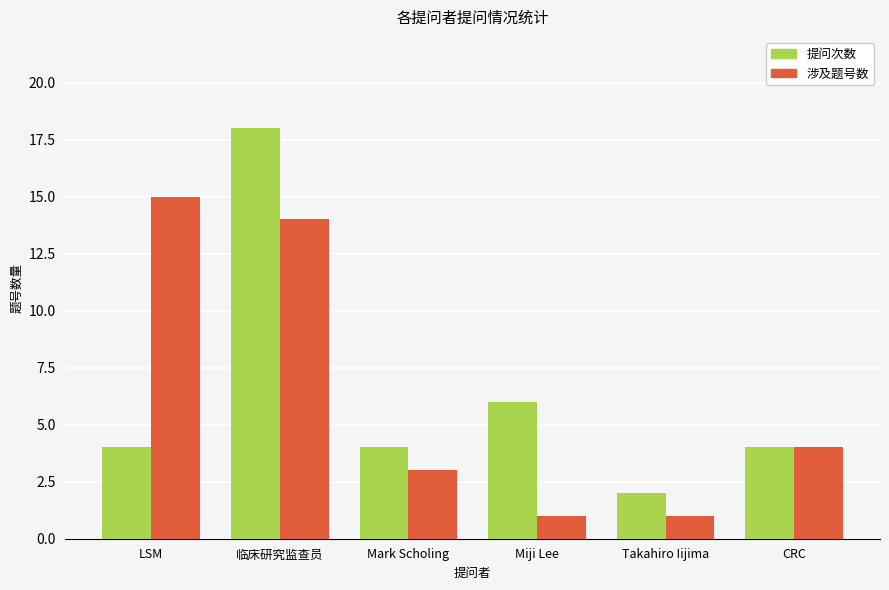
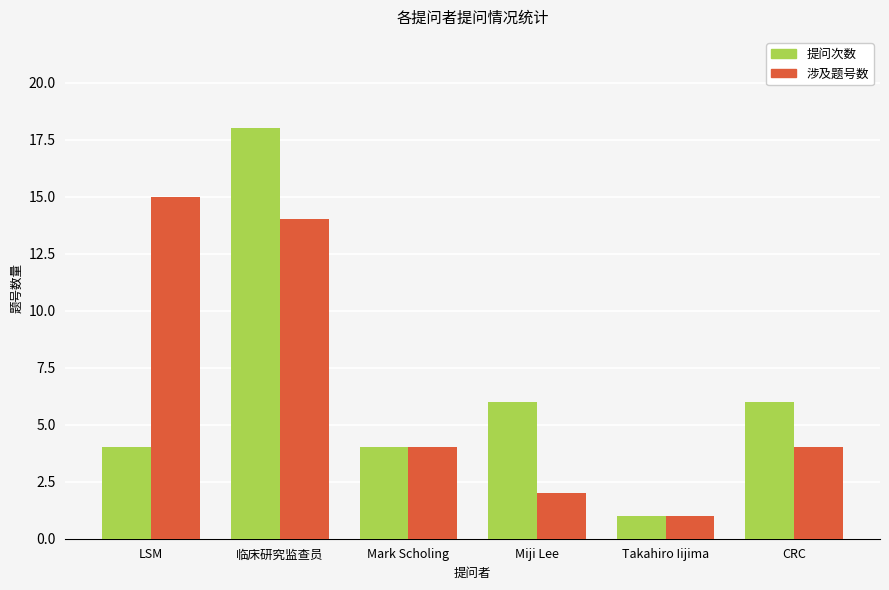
涉及题号数, Mark Scholing: 3 -> 4
涉及题号数, Miji Lee: 1 -> 2
提问次数, Takahiro Iijima: 2 -> 1
提问次数, CRC: 4 -> 6
